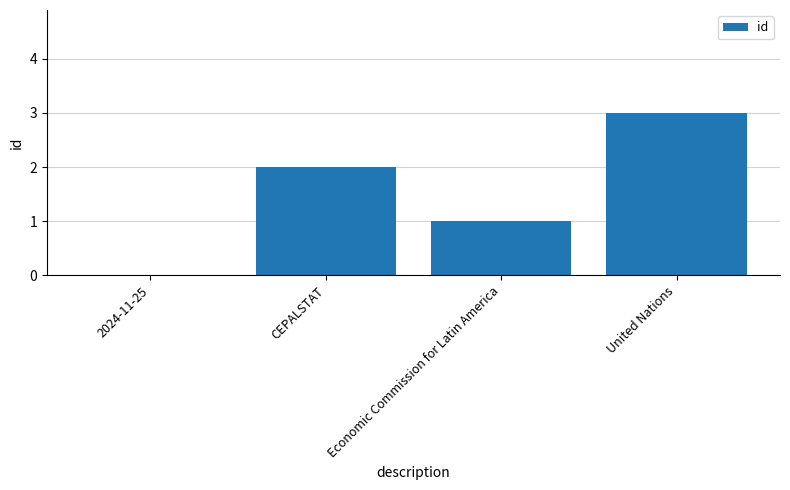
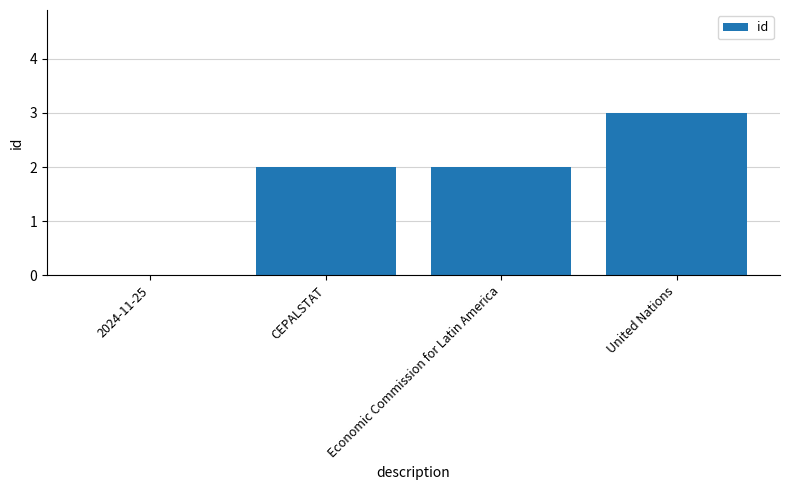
Economic Commission for Latin America: 1 -> 2
